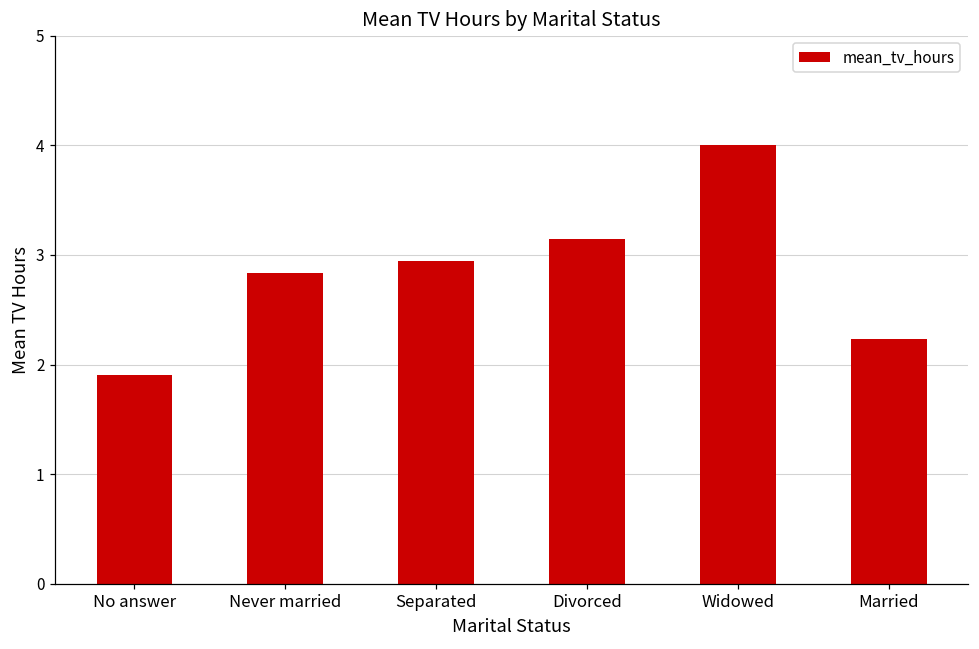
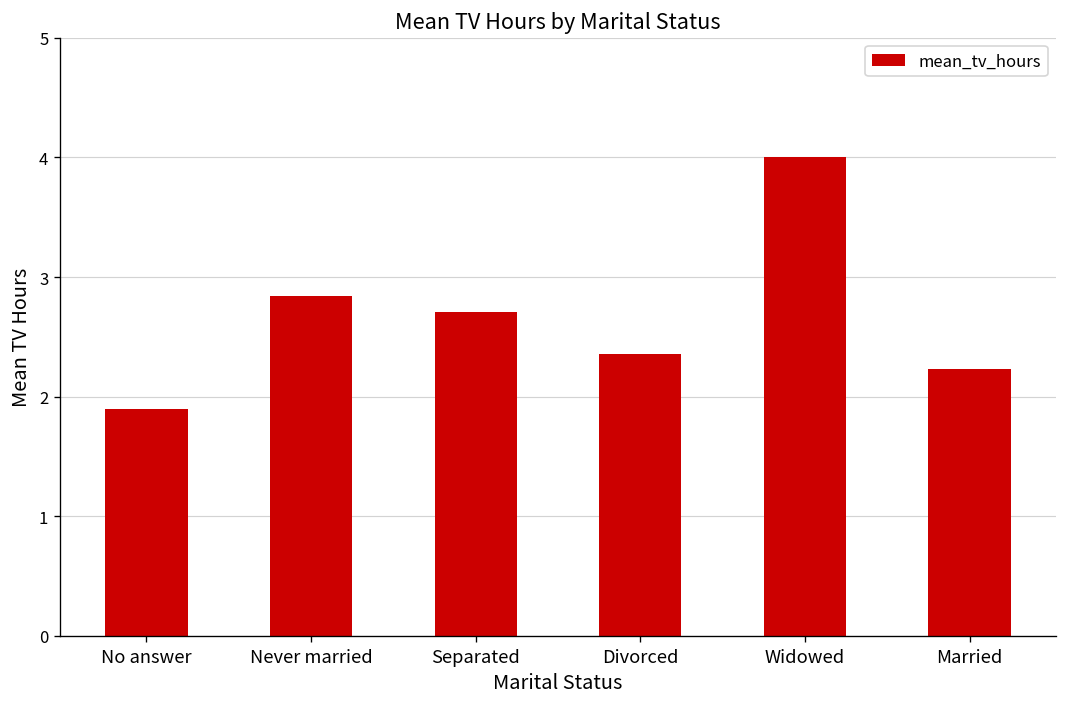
Separated: 2.9 -> 2.7
Divorced: 3.1 -> 2.4
